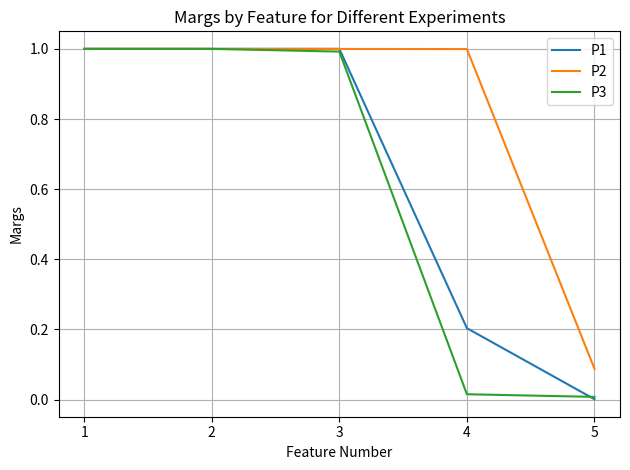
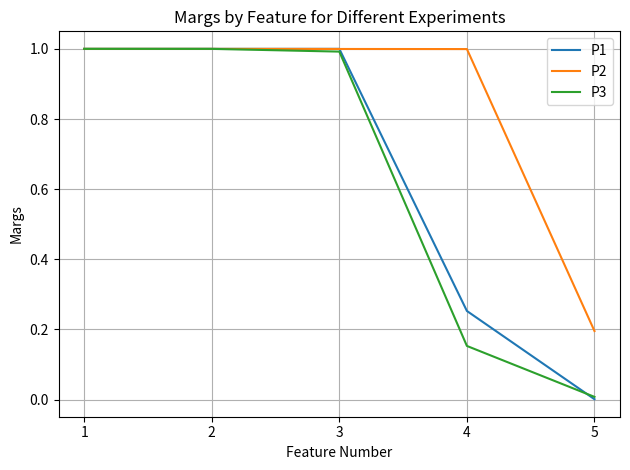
P1, 4: 0.20 -> 0.25
P3, 4: 0.02 -> 0.15
P2, 5: 0.09 -> 0.20
